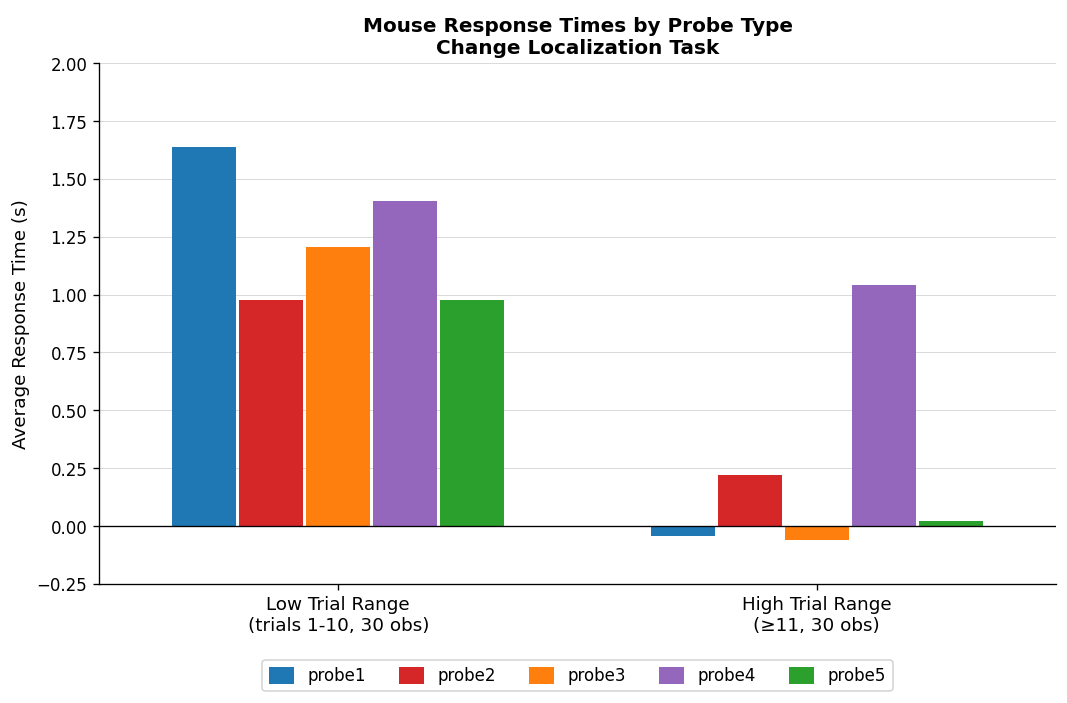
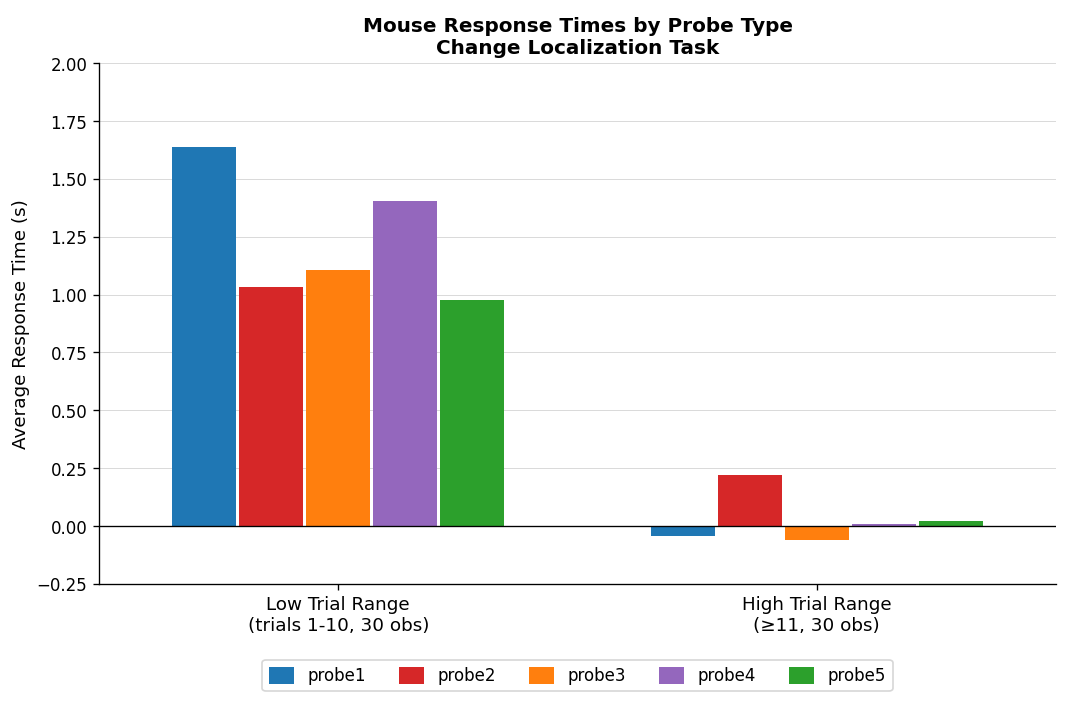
probe2, Low Trial Range (trials 1-10, 30 obs): 0.98 -> 1.03
probe3, Low Trial Range (trials 1-10, 30 obs): 1.21 -> 1.11
probe4, High Trial Range (≥11, 30 obs): 1.04 -> 0.01
